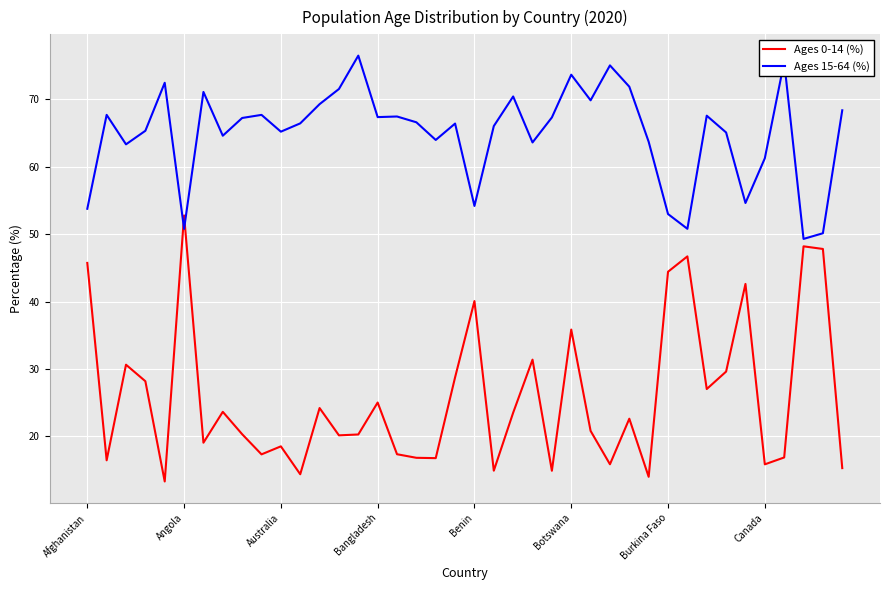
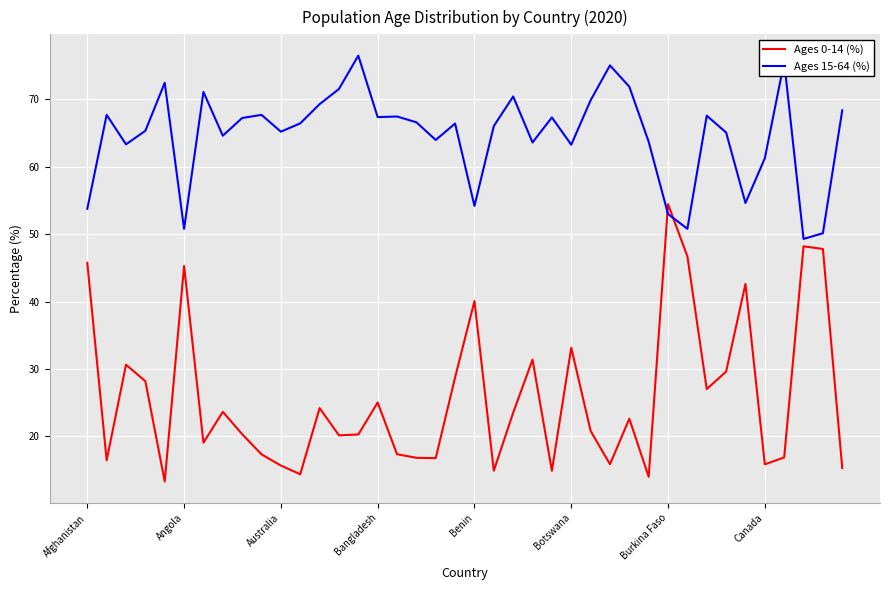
Ages 0-14 (%), Angola: 53 -> 45
Ages 0-14 (%), Australia: 19 -> 16
Ages 0-14 (%), Botswana: 36 -> 33
Ages 15-64 (%), Botswana: 74 -> 63
Ages 0-14 (%), Burkina Faso: 44 -> 54
